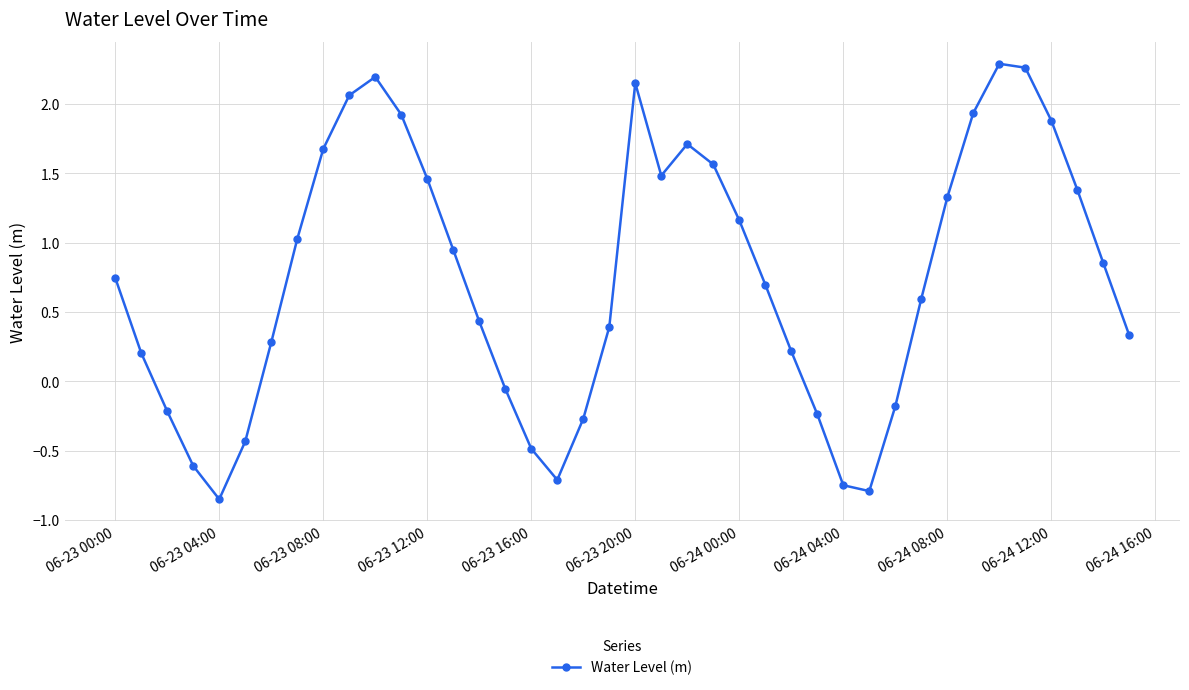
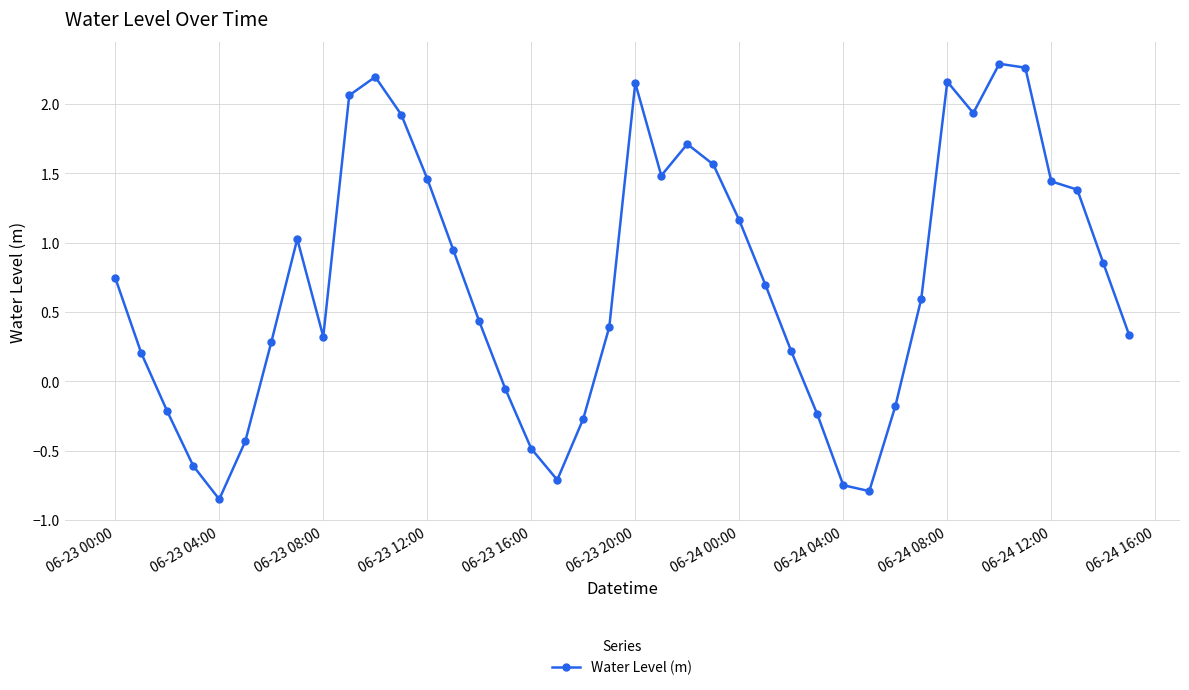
06-23 08:00: 1.68 -> 0.32
06-24 08:00: 1.33 -> 2.16
06-24 12:00: 1.88 -> 1.44
